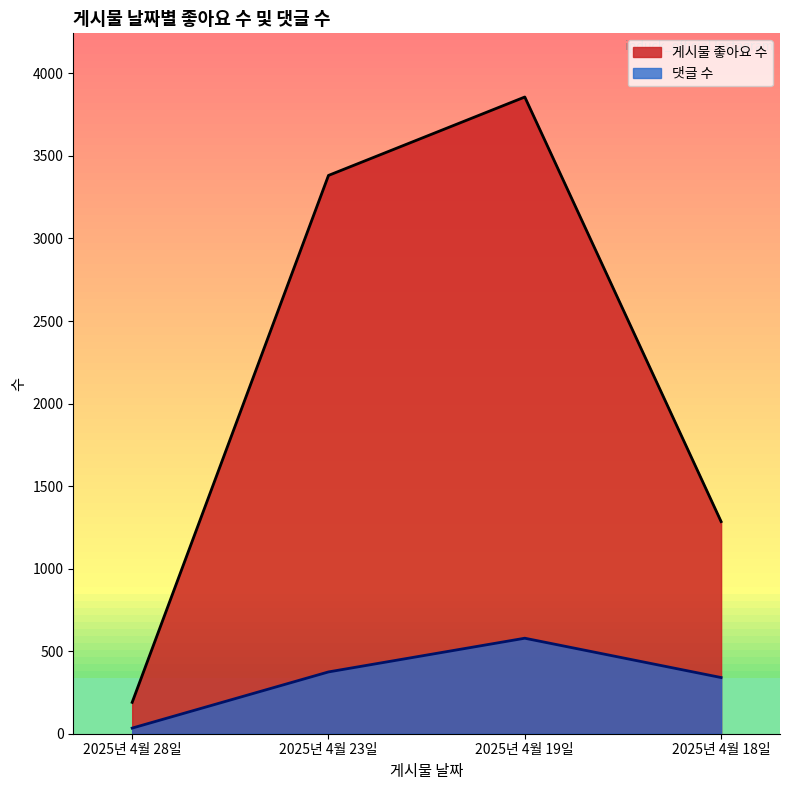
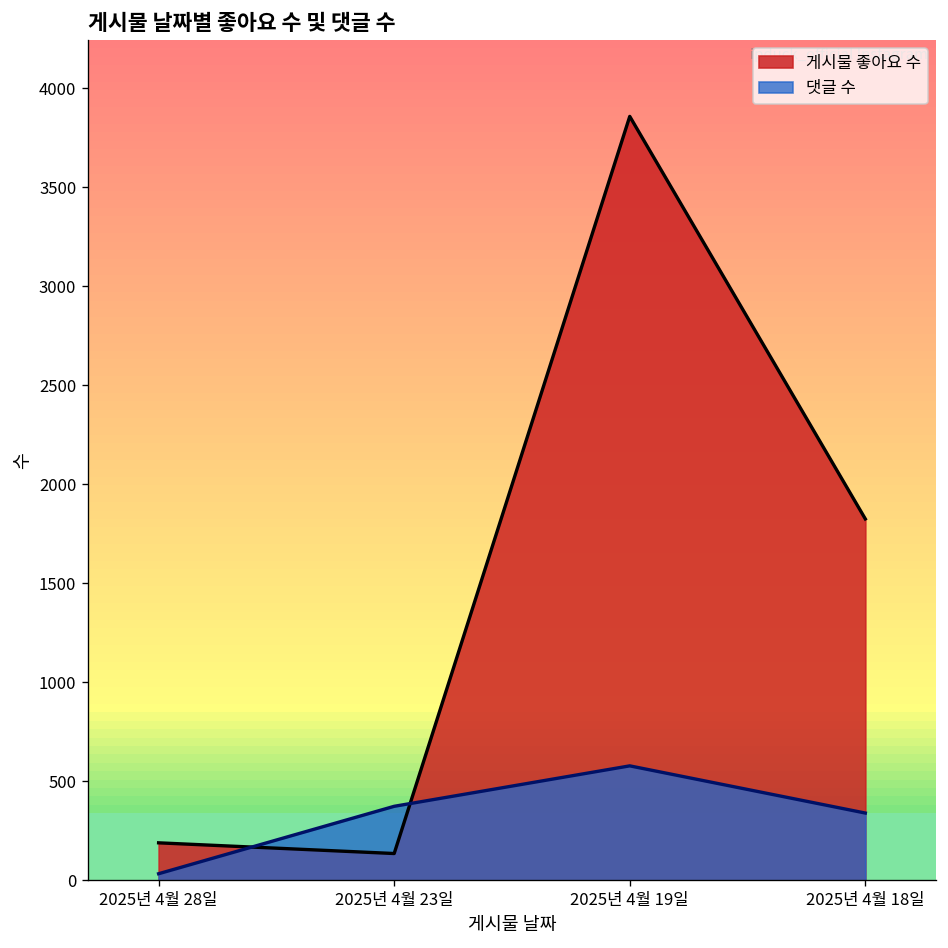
게시물 좋아요 수, 2025년 4월 23일: 3380 -> 140
게시물 좋아요 수, 2025년 4월 18일: 1290 -> 1830
